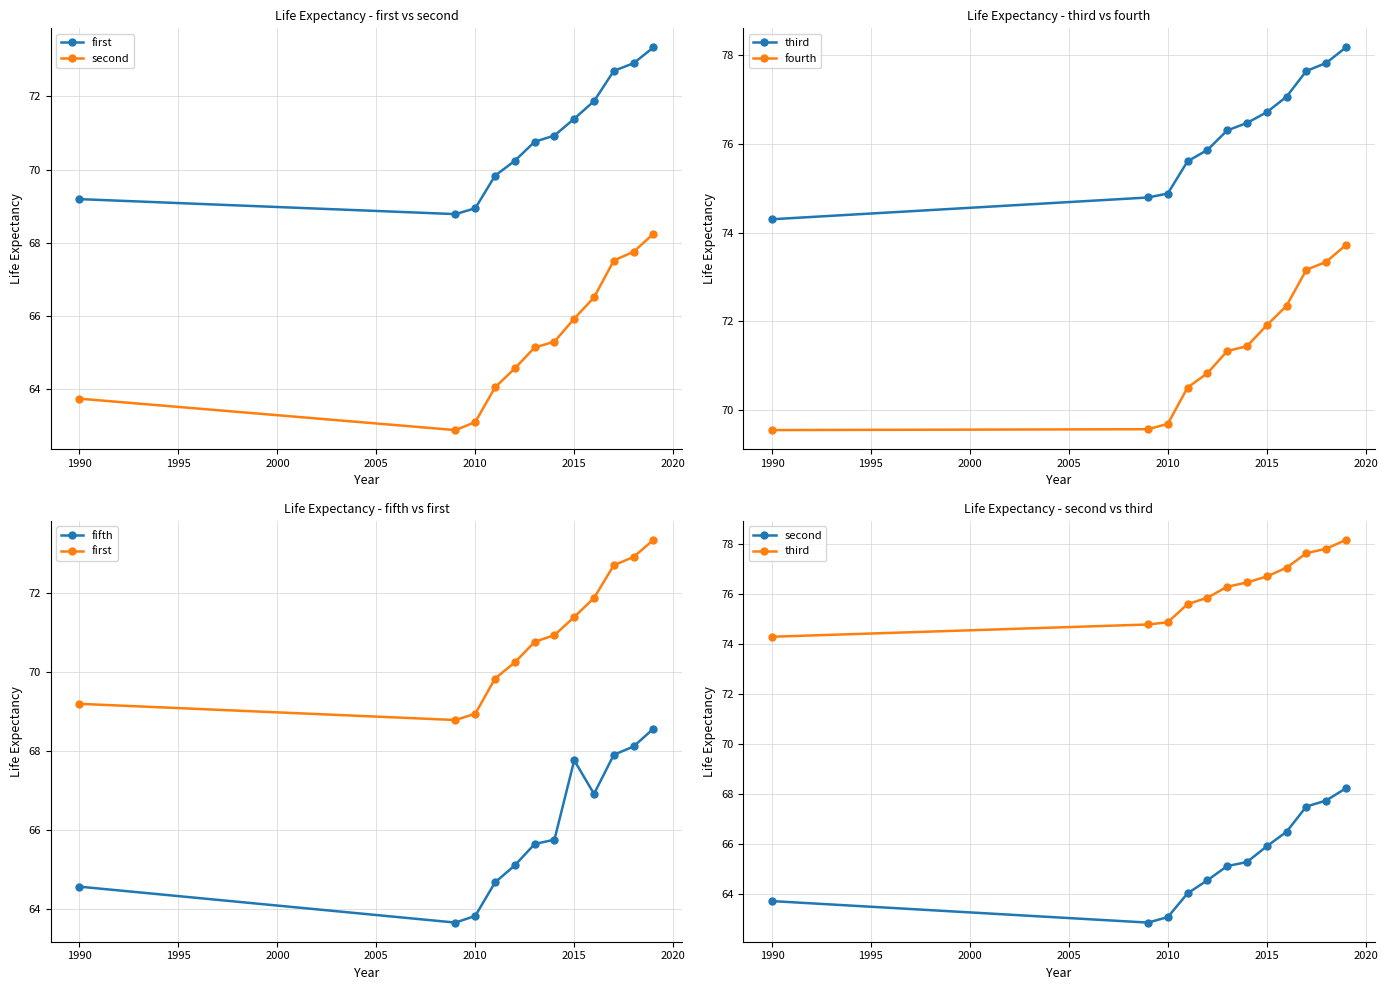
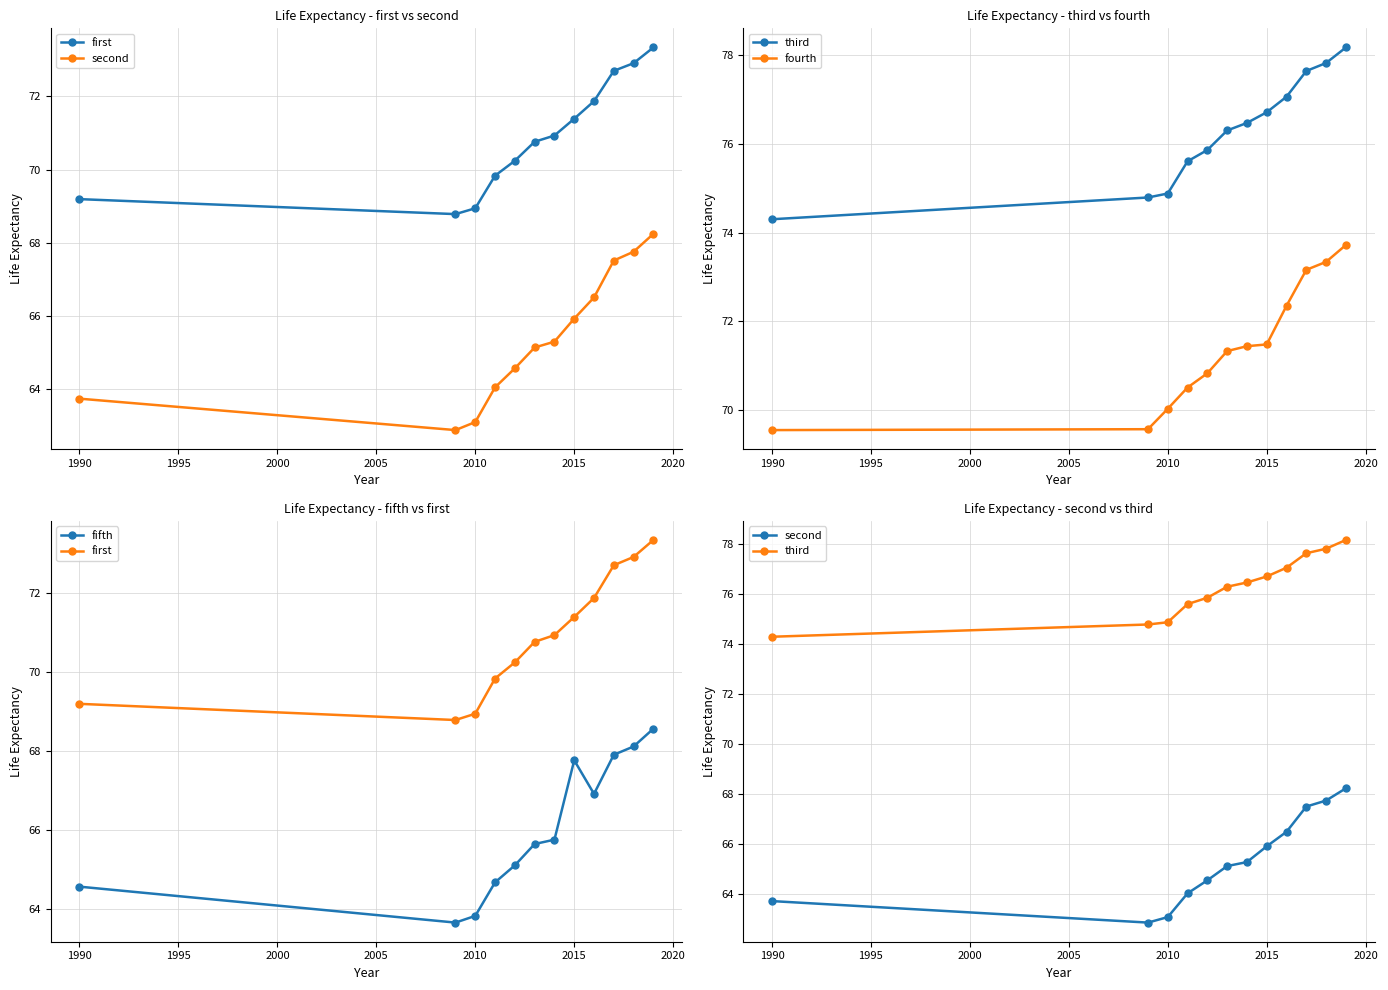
Life Expectancy - third vs fourth, fourth, 2010: 69.7 -> 70.0
Life Expectancy - third vs fourth, fourth, 2015: 71.9 -> 71.5
